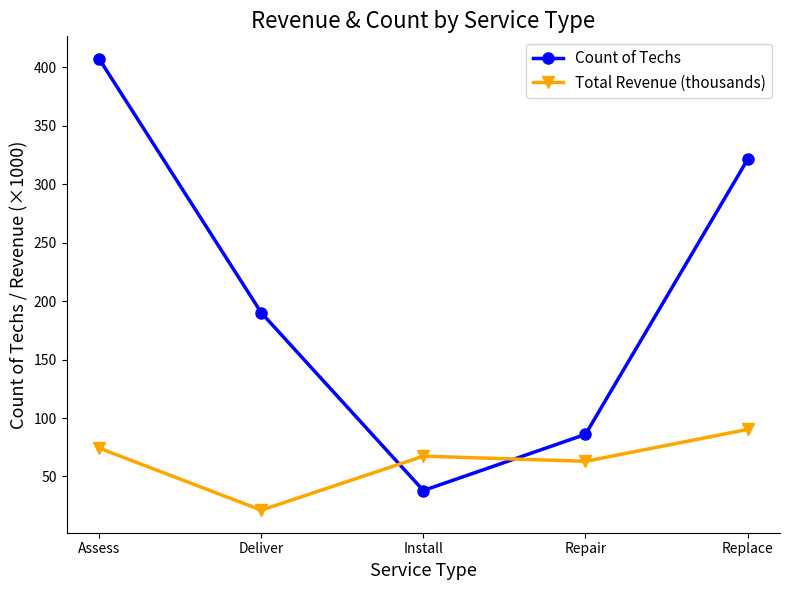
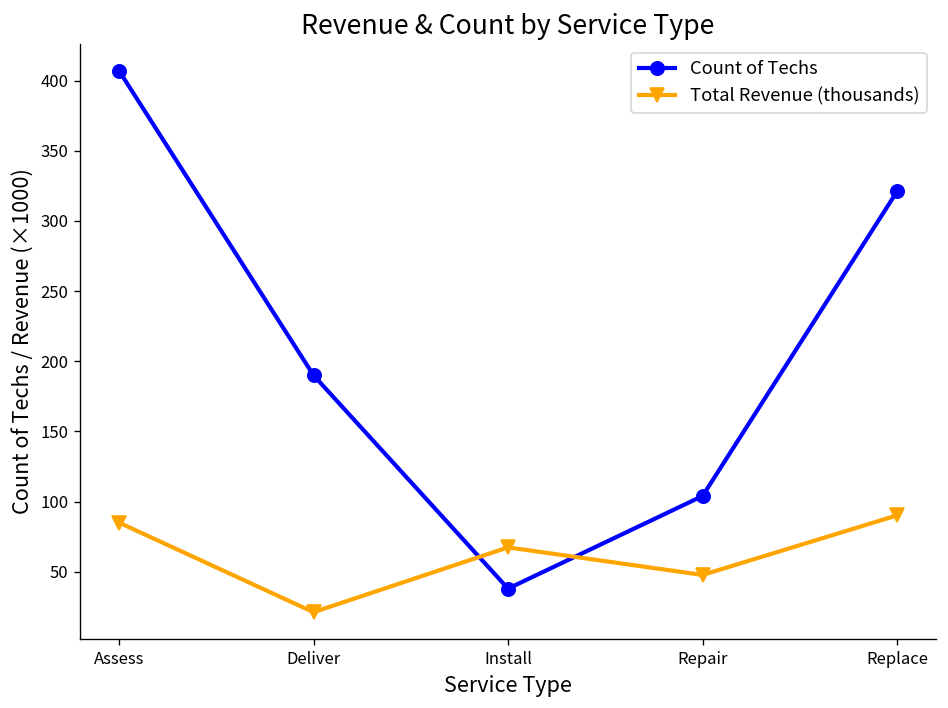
Total Revenue (thousands), Assess: 74 -> 85
Count of Techs, Repair: 86 -> 104
Total Revenue (thousands), Repair: 63 -> 48
